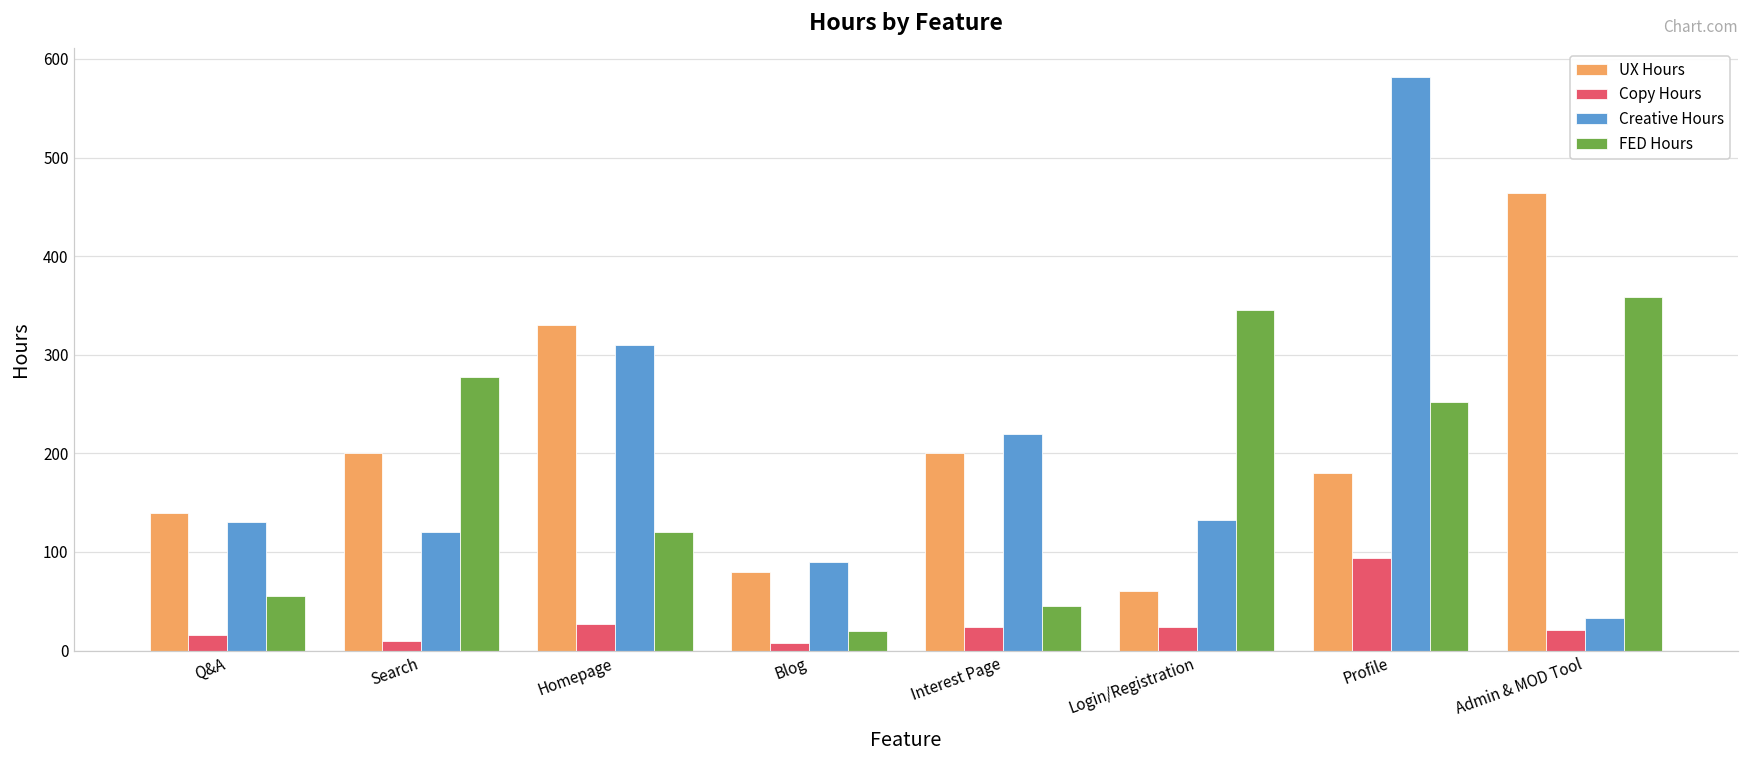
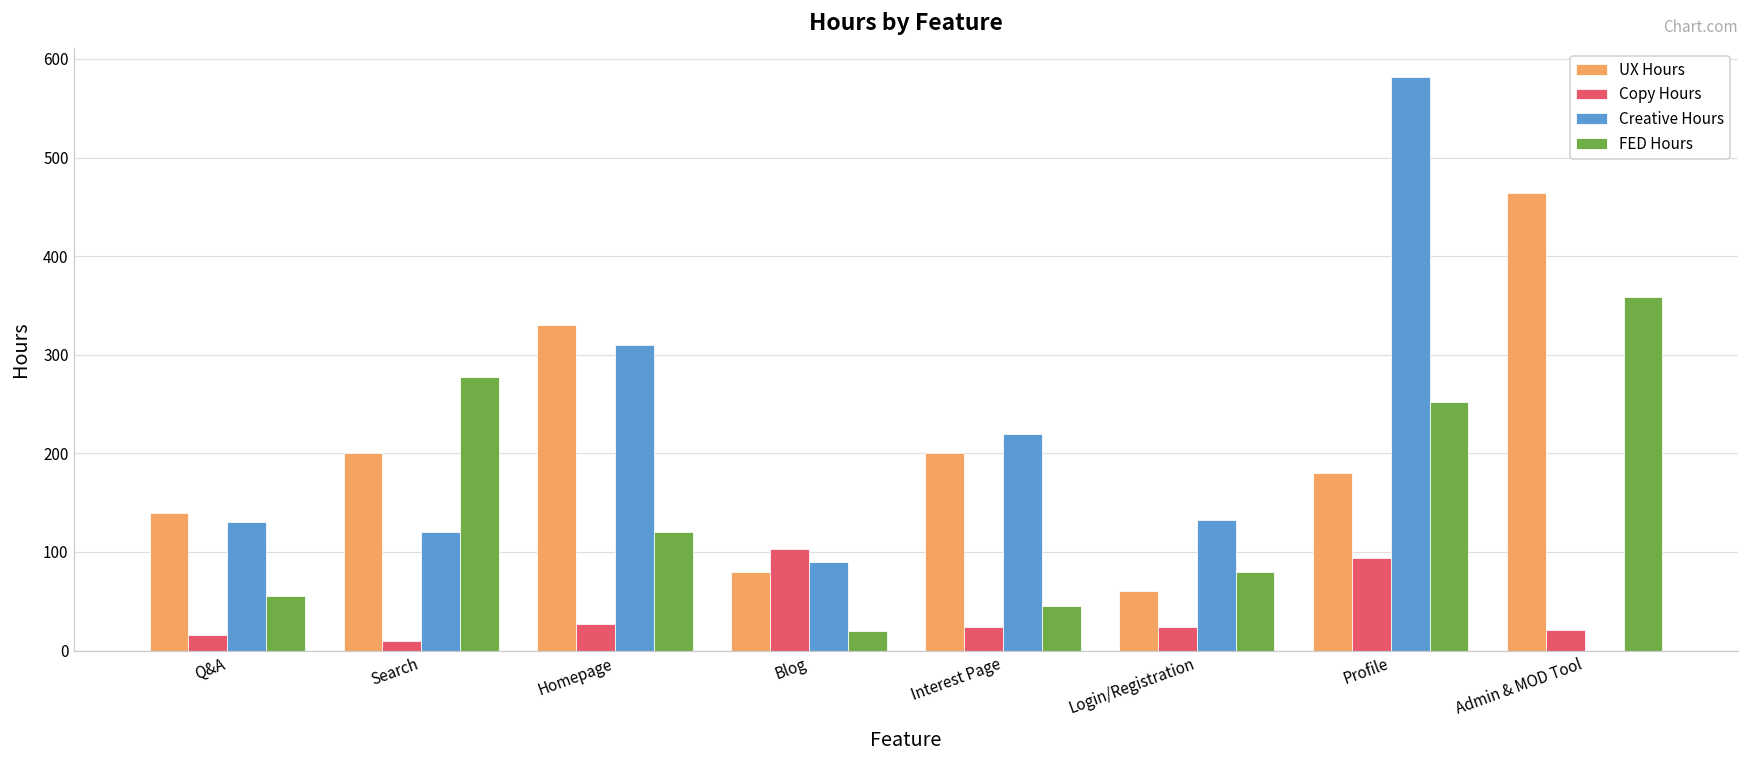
Copy Hours, Blog: 10 -> 100
FED Hours, Login/Registration: 350 -> 80
Creative Hours, Admin & MOD Tool: 30 -> 0
